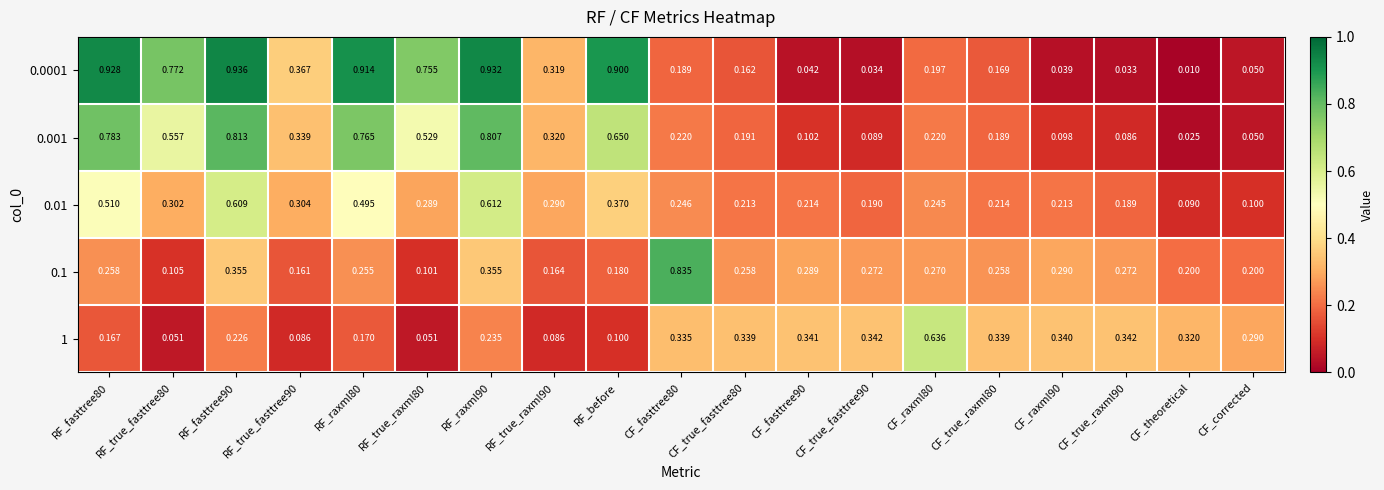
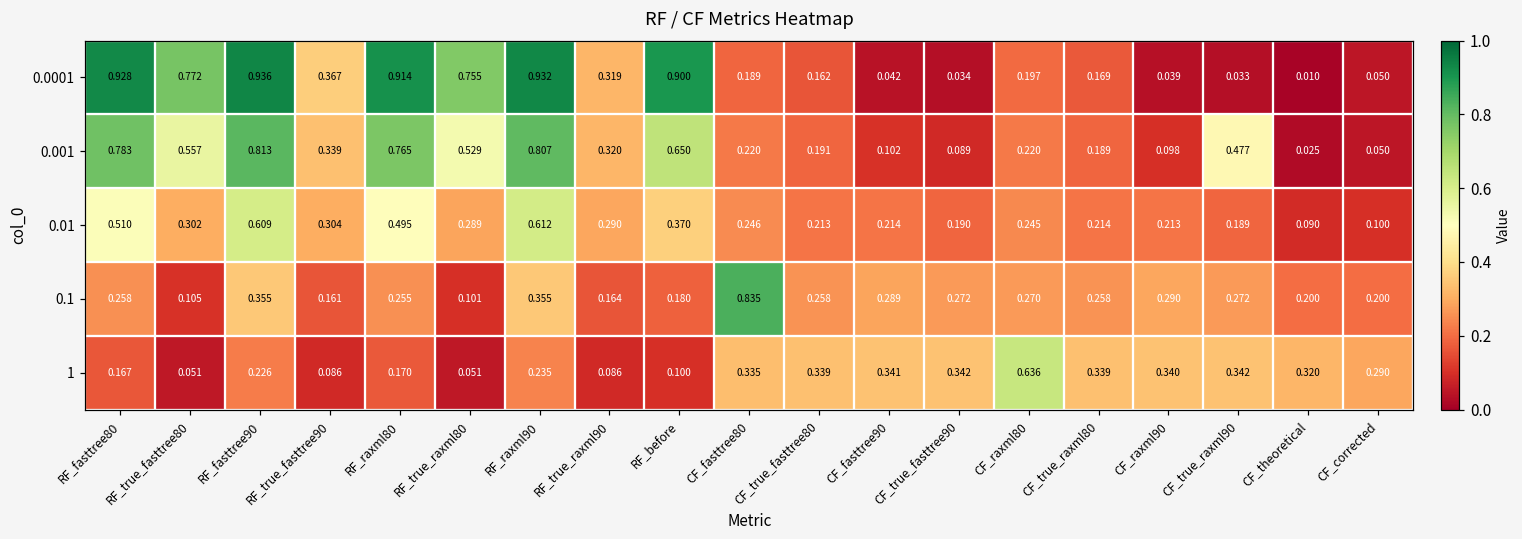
0.001, CF_true_raxml90: 0.086 -> 0.477
